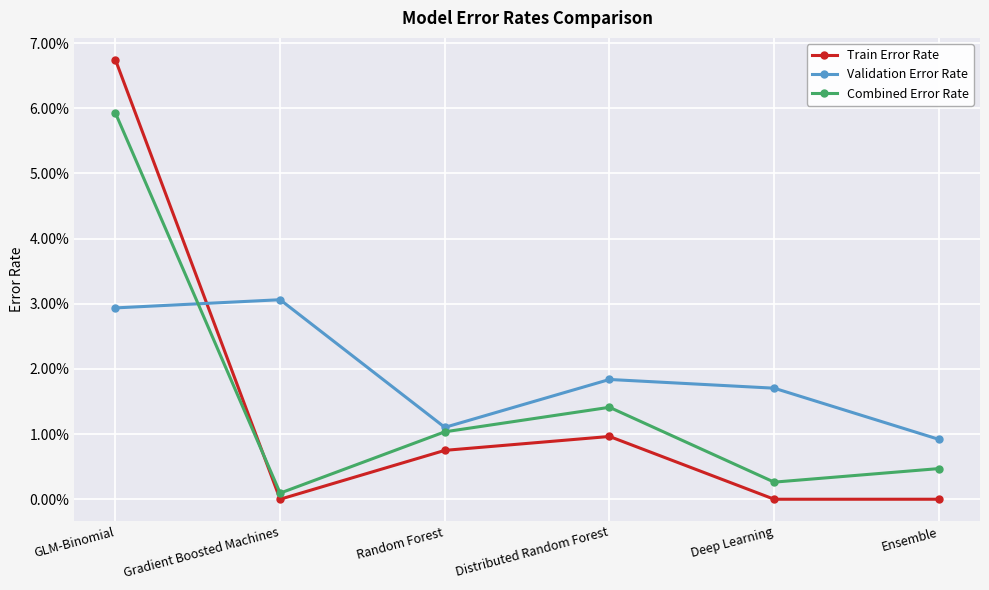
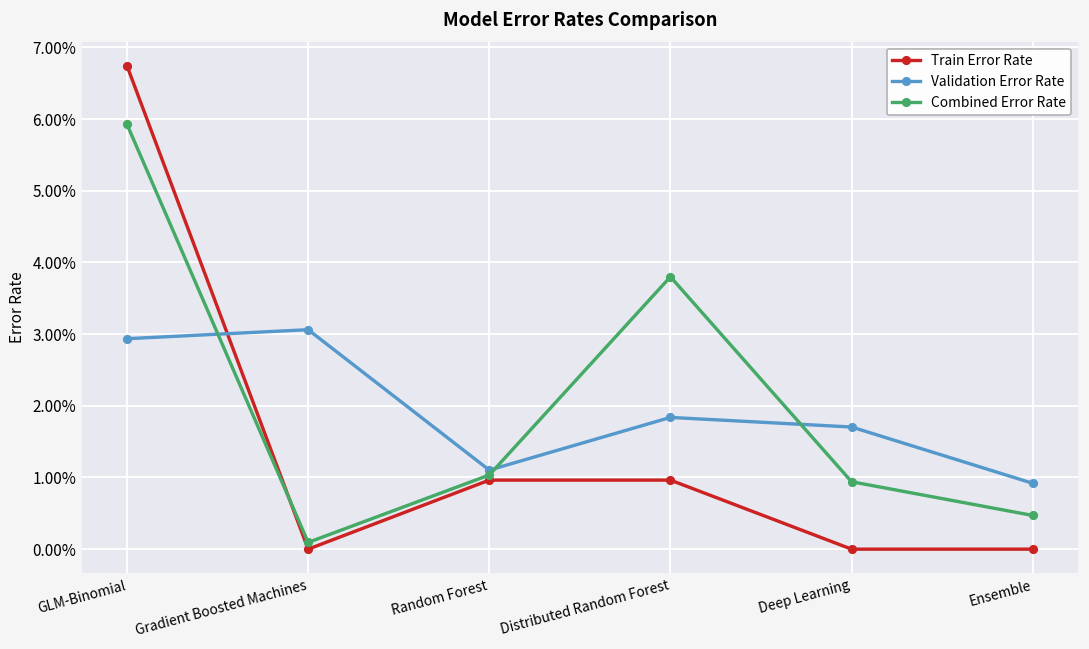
Train Error Rate, Random Forest: 0.8% -> 1.0%
Combined Error Rate, Distributed Random Forest: 1.4% -> 3.8%
Combined Error Rate, Deep Learning: 0.3% -> 0.9%
